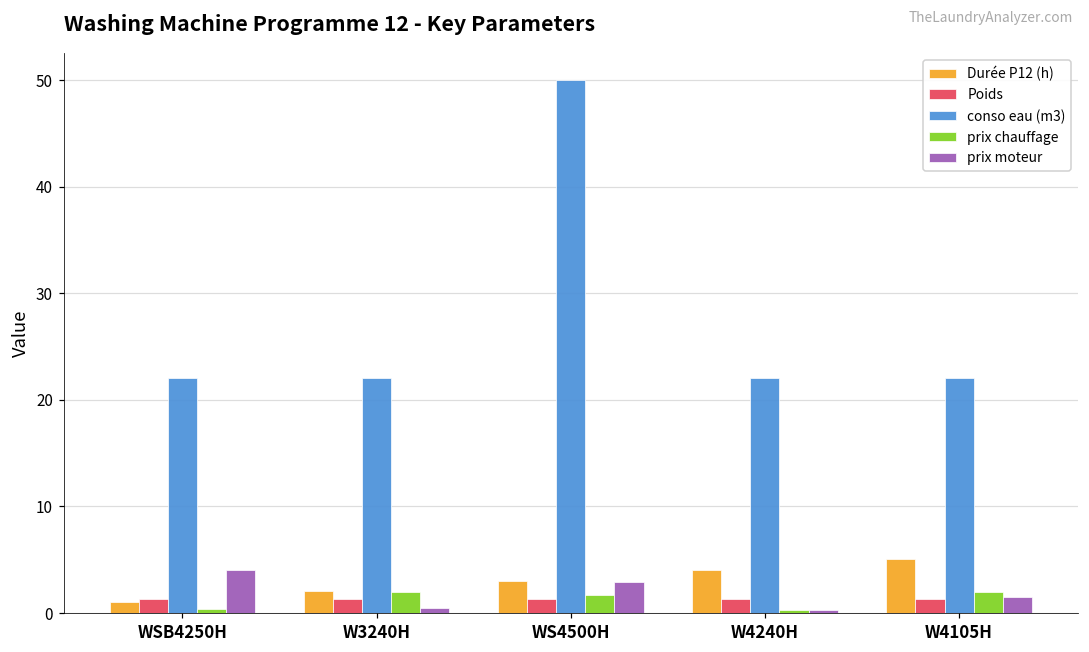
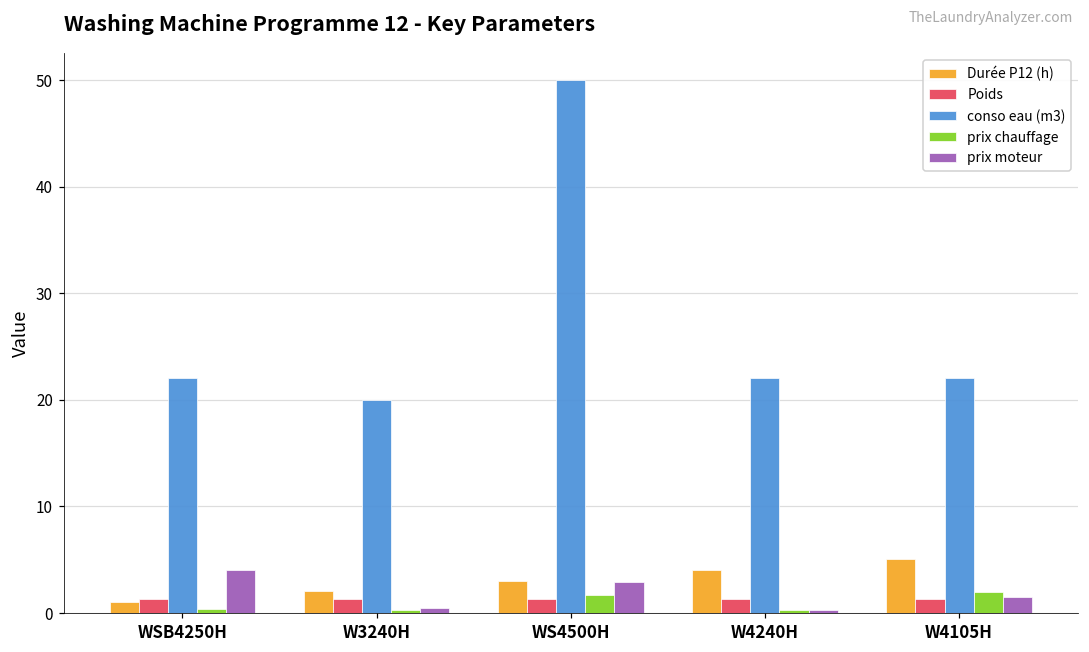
conso eau (m3), W3240H: 22 -> 20
prix chauffage, W3240H: 2 -> 0
